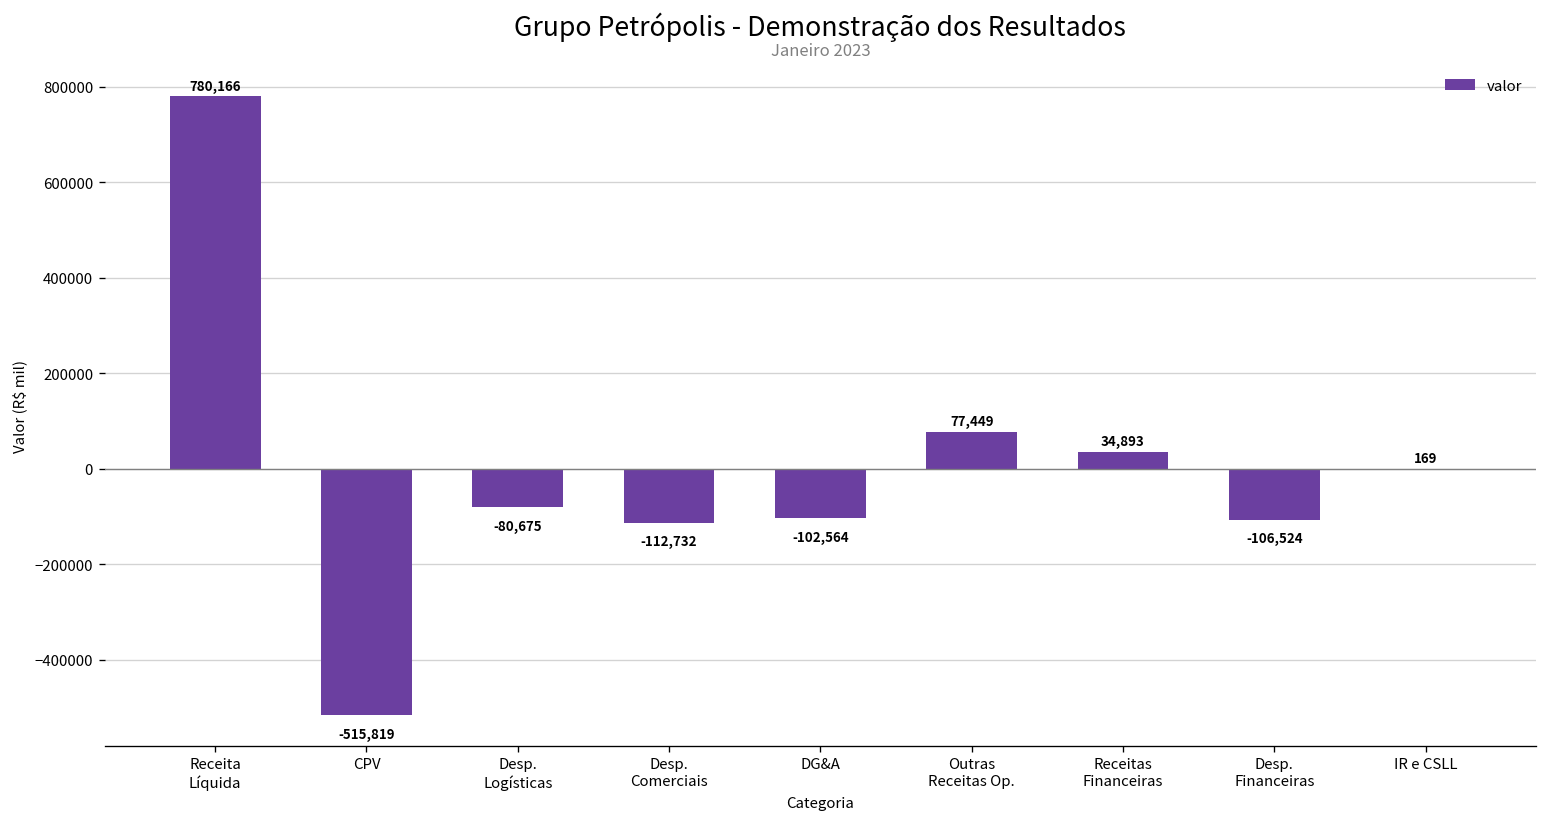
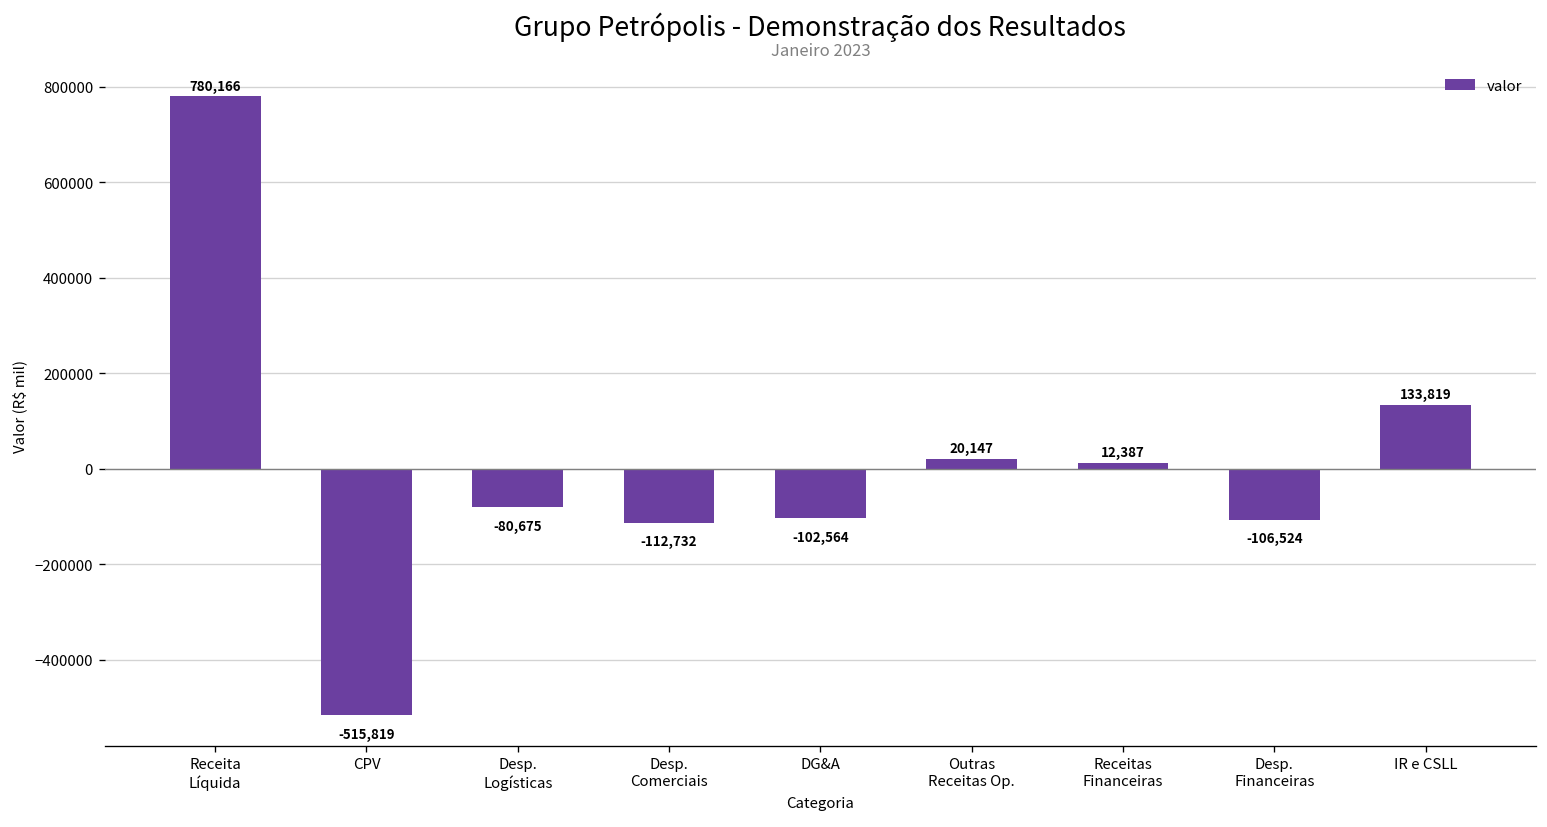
Outras Receitas Op.: 77,449 -> 20,147
Receitas Financeiras: 34,893 -> 12,387
IR e CSLL: 169 -> 133,819
